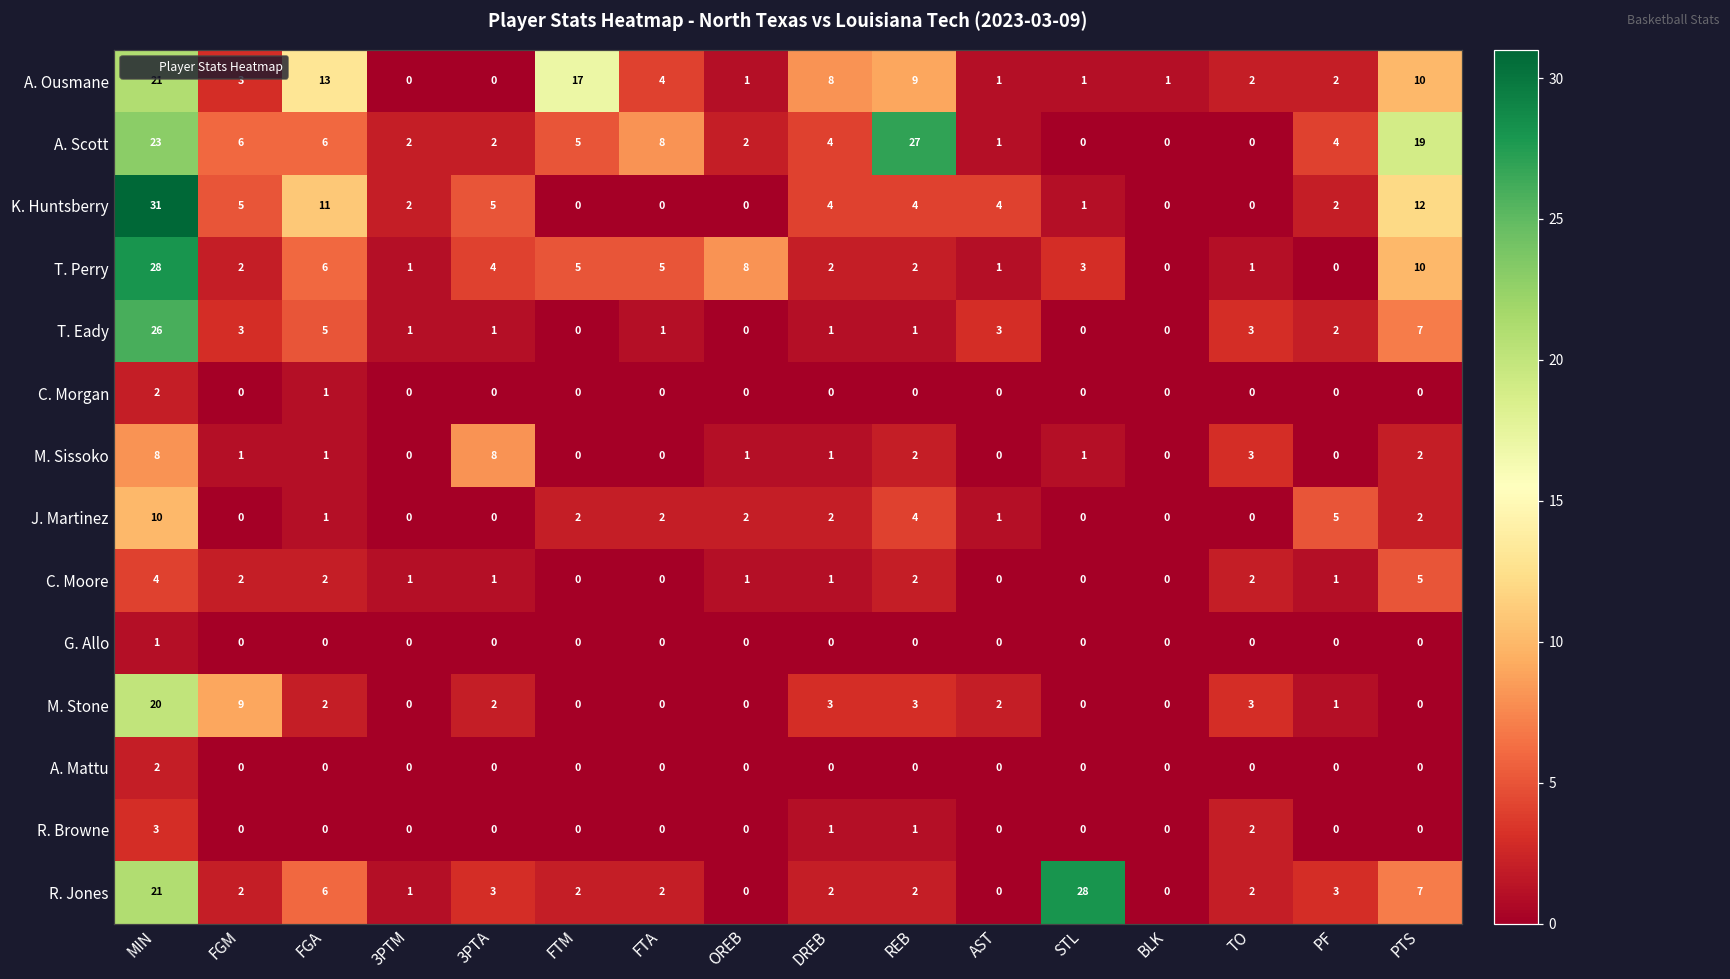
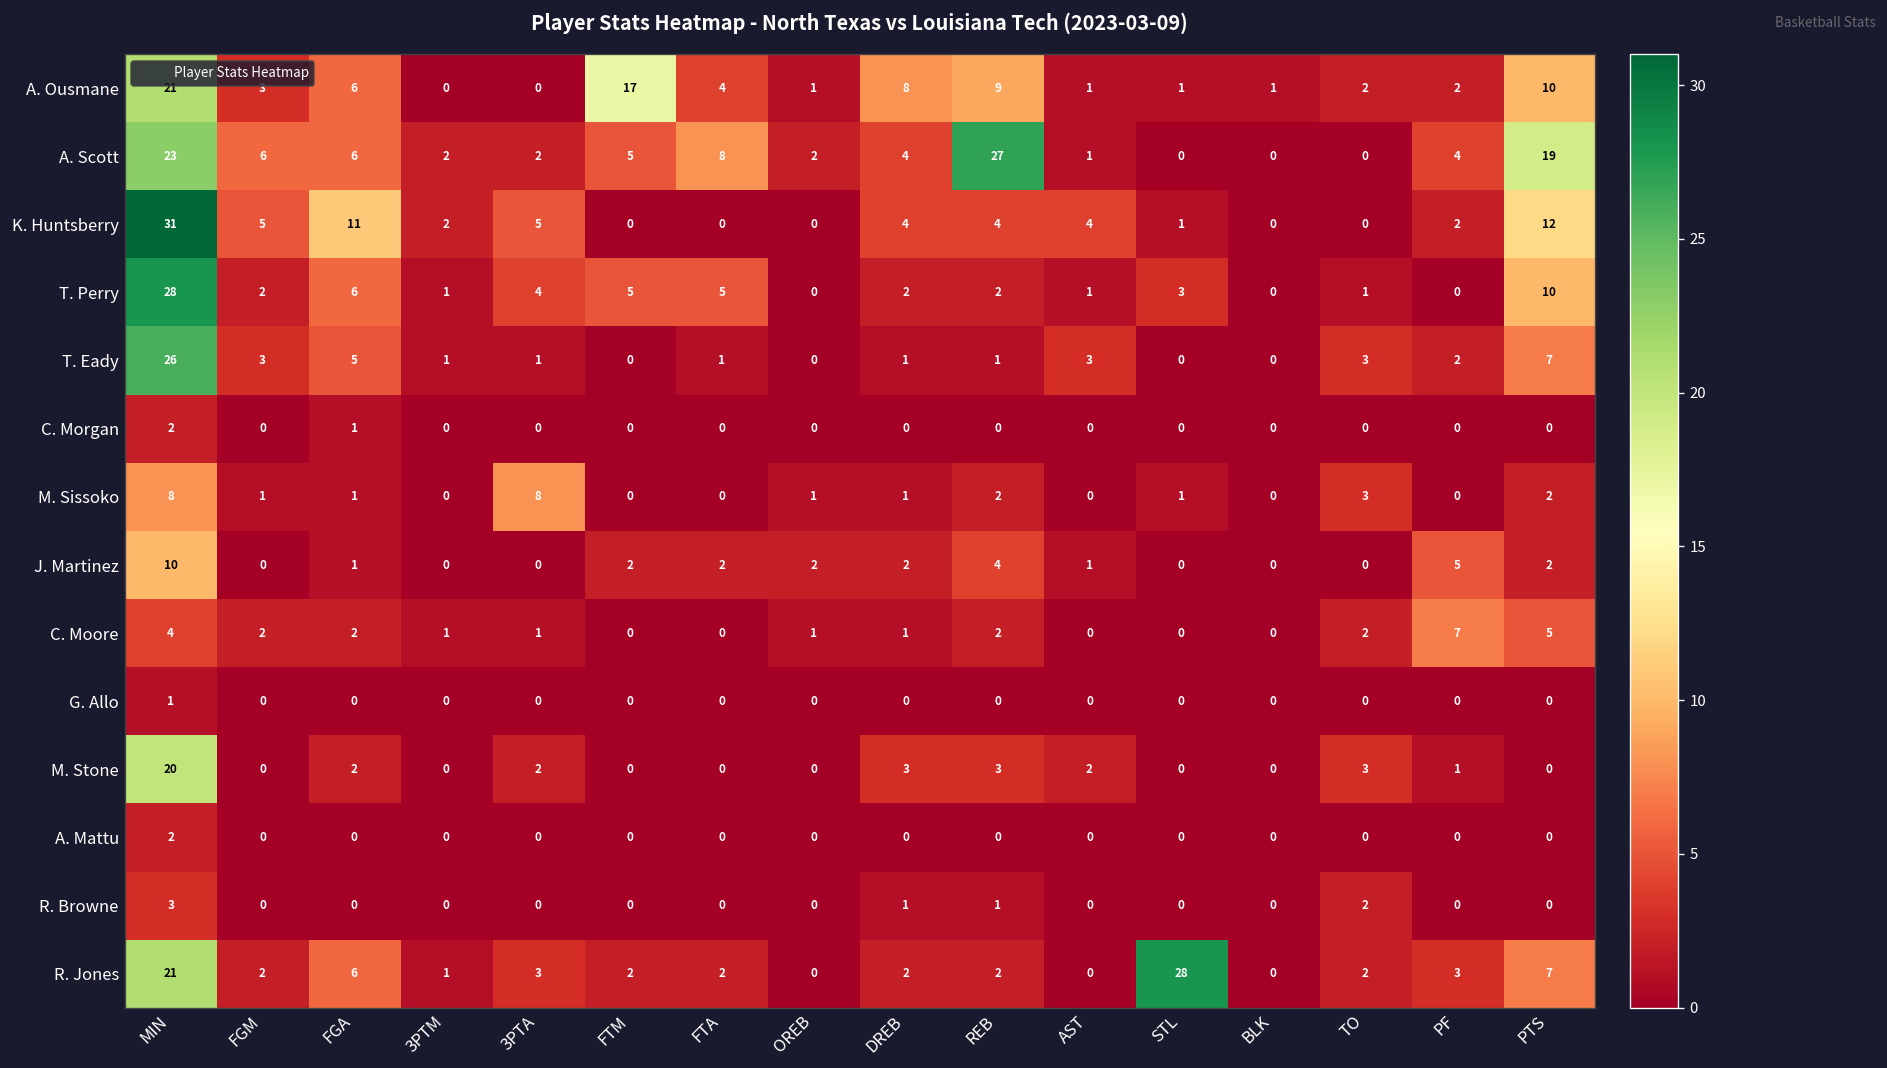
A. Ousmane, FGA: 13 -> 6
T. Perry, OREB: 8 -> 0
C. Moore, PF: 1 -> 7
M. Stone, FGM: 9 -> 0
